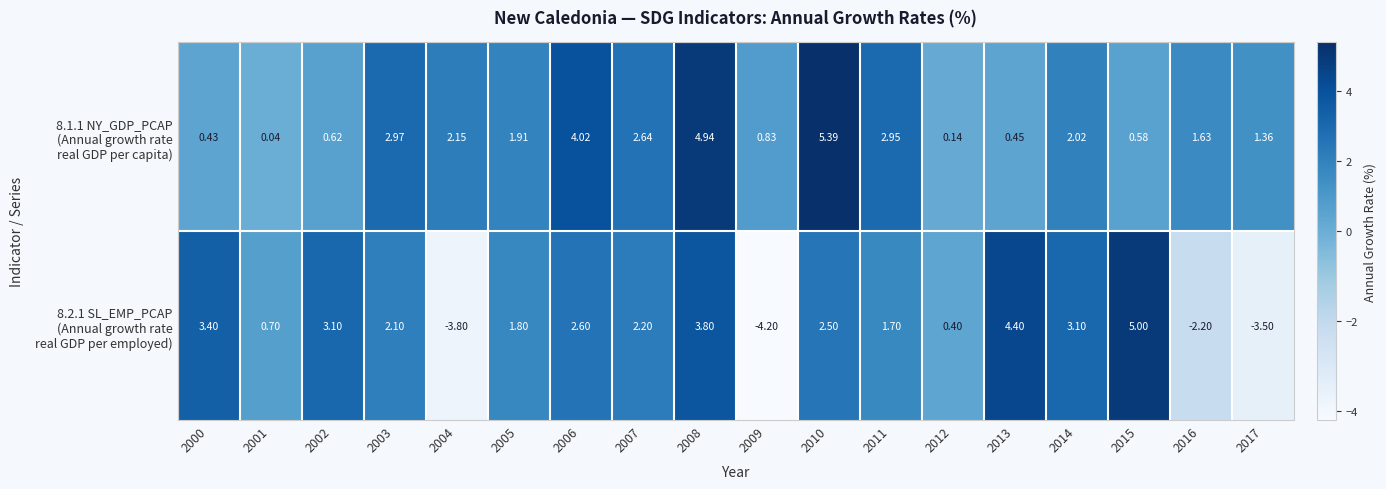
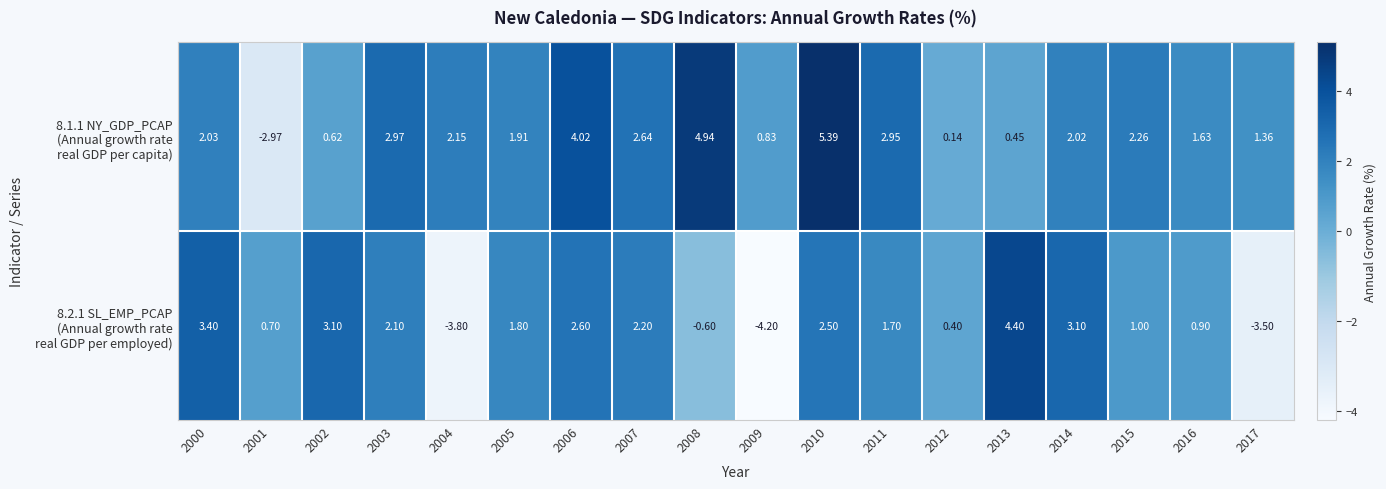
8.1.1 NY_GDP_PCAP (Annual growth rate real GDP per capita), 2000: 0.43 -> 2.03
8.1.1 NY_GDP_PCAP (Annual growth rate real GDP per capita), 2001: 0.04 -> -2.97
8.1.1 NY_GDP_PCAP (Annual growth rate real GDP per capita), 2015: 0.58 -> 2.26
8.2.1 SL_EMP_PCAP (Annual growth rate real GDP per employed), 2008: 3.80 -> -0.60
8.2.1 SL_EMP_PCAP (Annual growth rate real GDP per employed), 2015: 5.00 -> 1.00
8.2.1 SL_EMP_PCAP (Annual growth rate real GDP per employed), 2016: -2.20 -> 0.90
